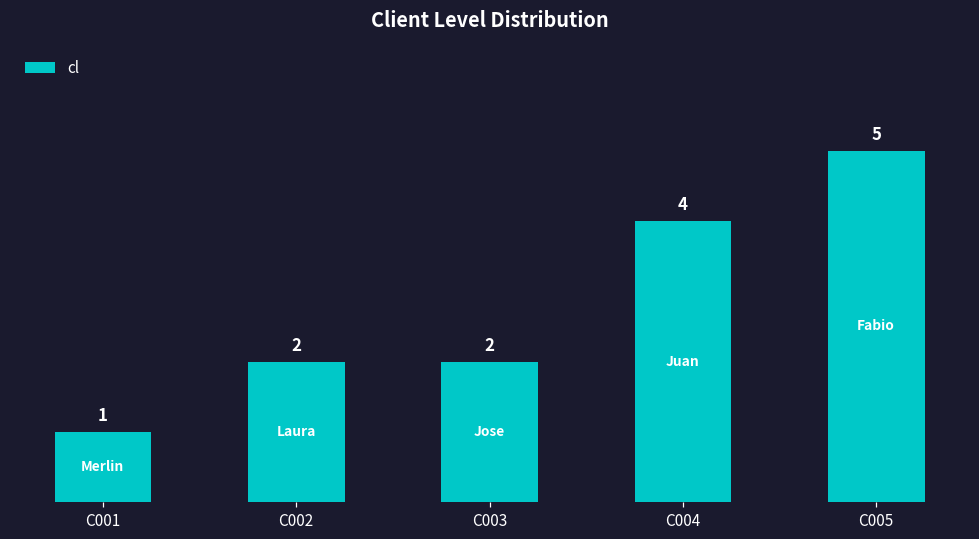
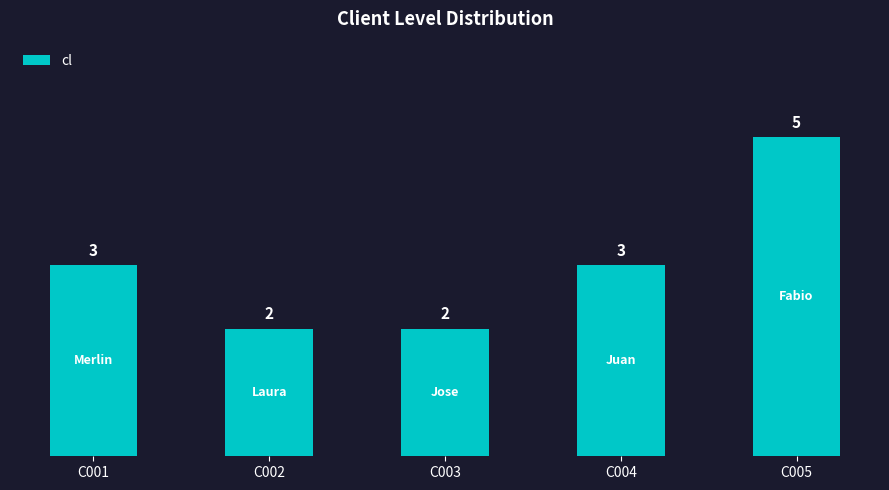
C001: 1 -> 3
C004: 4 -> 3
